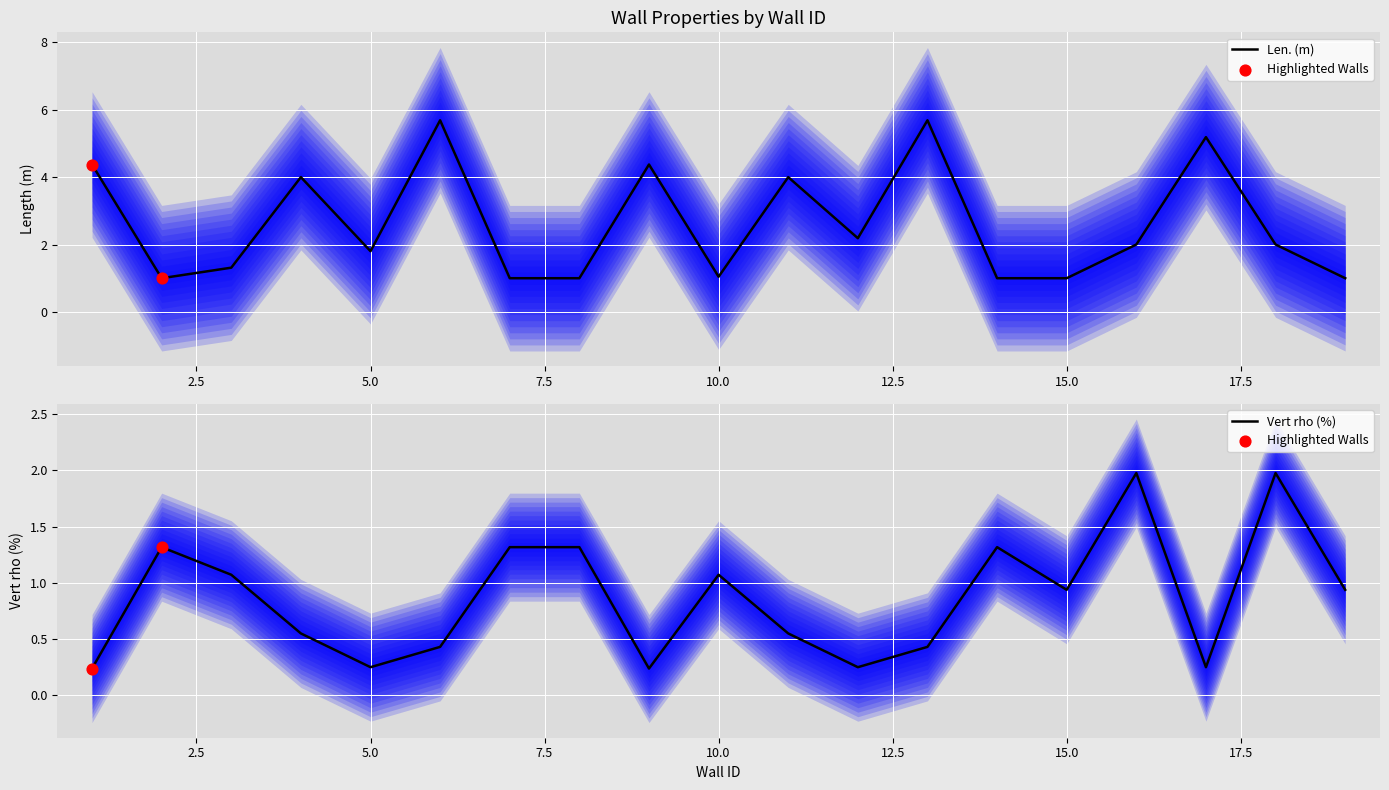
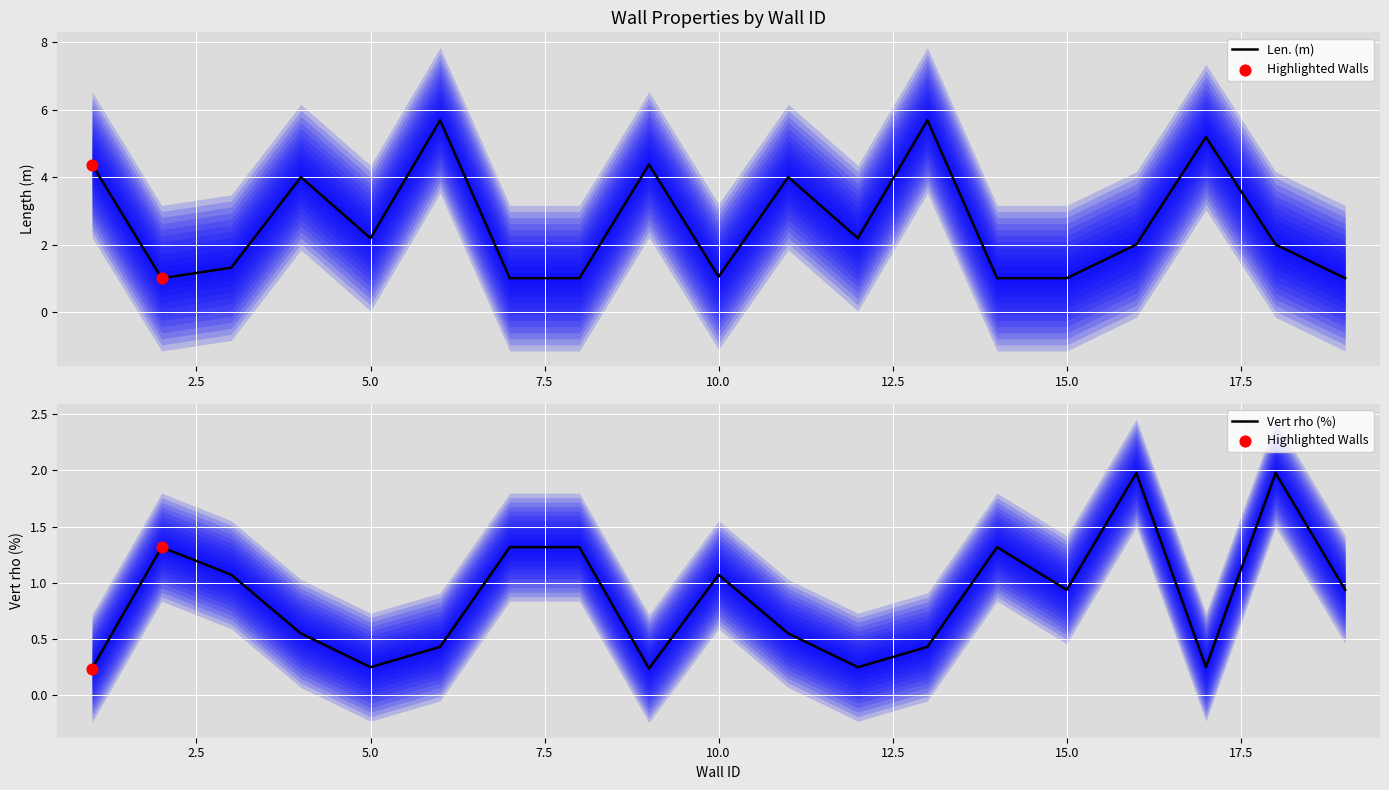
Wall Properties by Wall ID, Len. (m), 5.0: 1.8 -> 2.2
